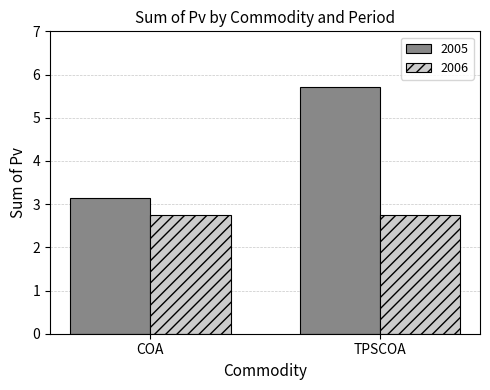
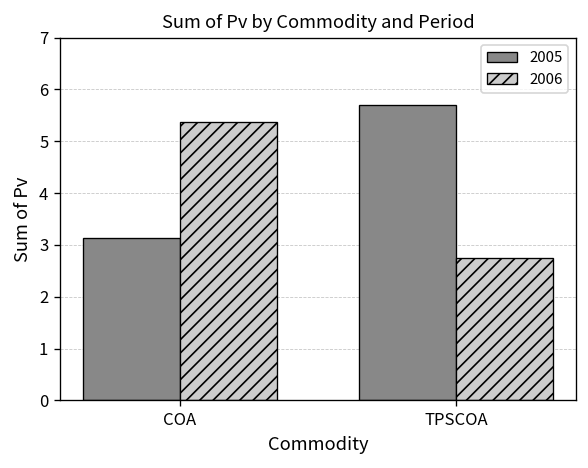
2006, COA: 2.8 -> 5.4
